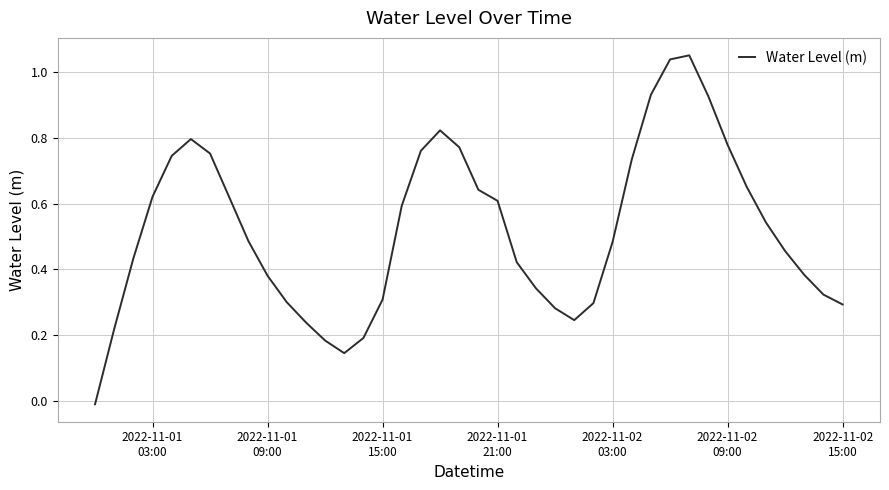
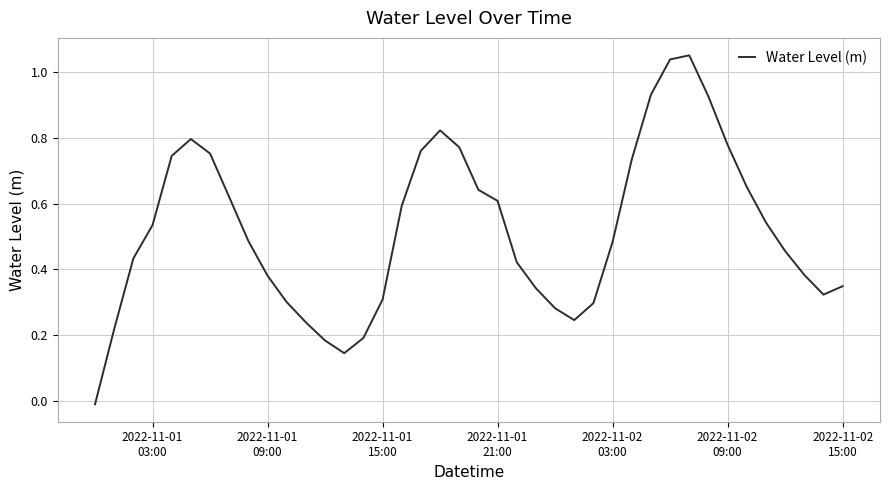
2022-11-01 03:00: 0.62 -> 0.53
2022-11-02 15:00: 0.29 -> 0.35
